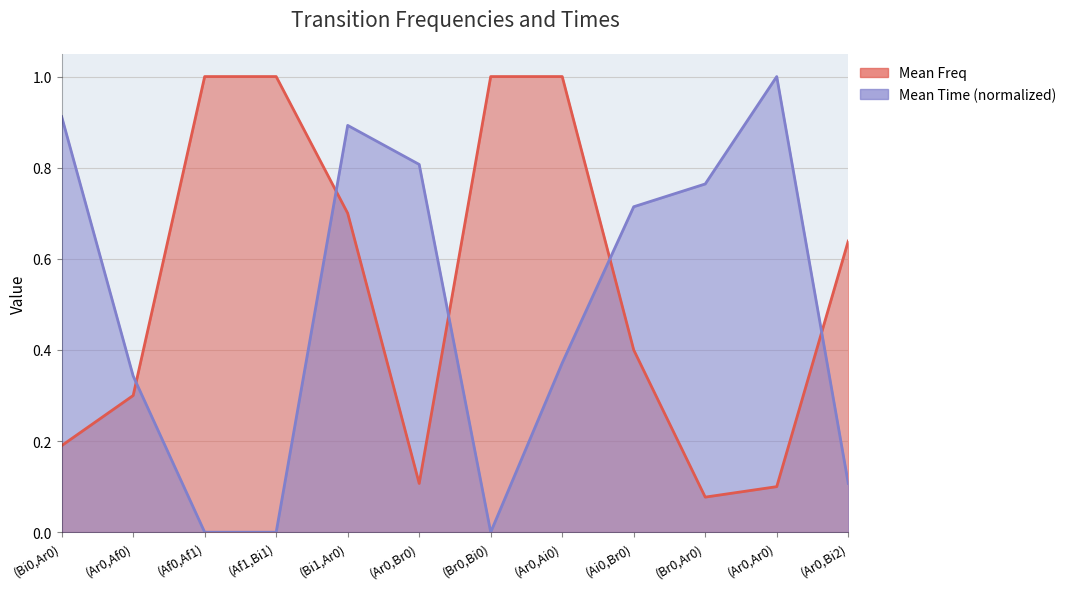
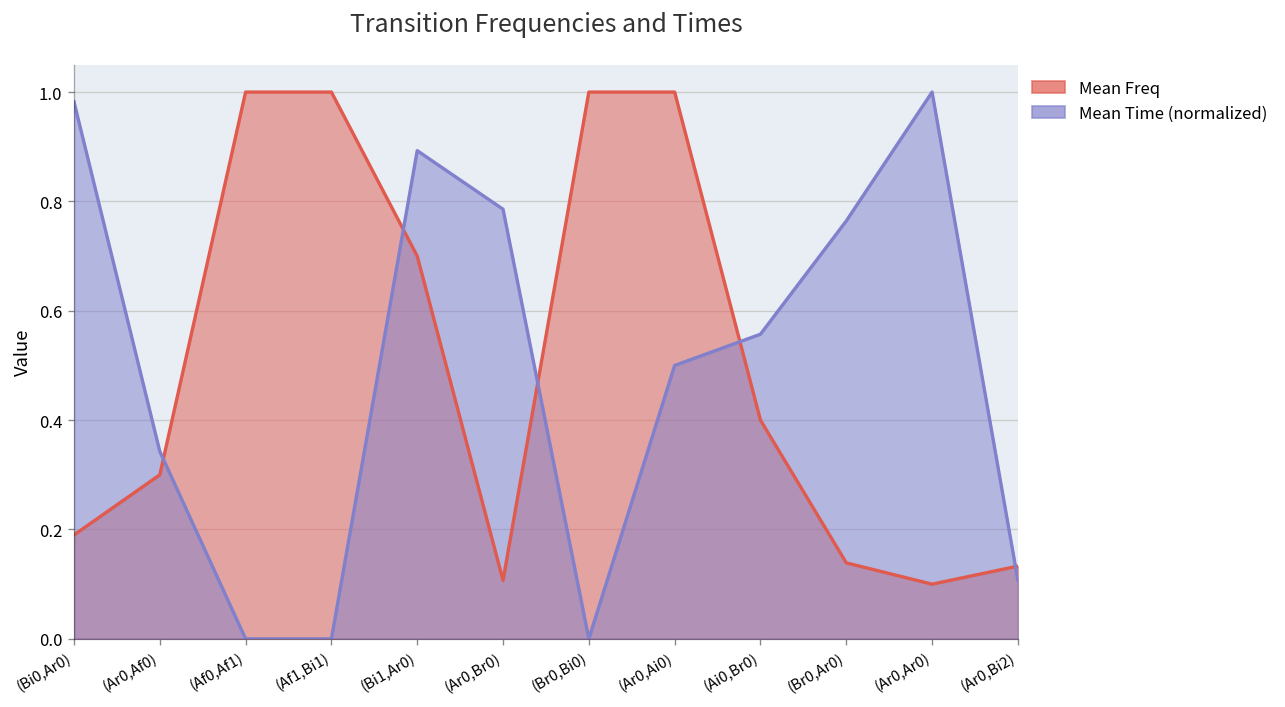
Mean Time (normalized), (Bi0,Ar0): 0.91 -> 0.98
Mean Time (normalized), (Ar0,Br0): 0.81 -> 0.79
Mean Time (normalized), (Ar0,Ai0): 0.37 -> 0.50
Mean Time (normalized), (Ai0,Br0): 0.71 -> 0.56
Mean Freq, (Br0,Ar0): 0.08 -> 0.14
Mean Freq, (Ar0,Bi2): 0.64 -> 0.13
